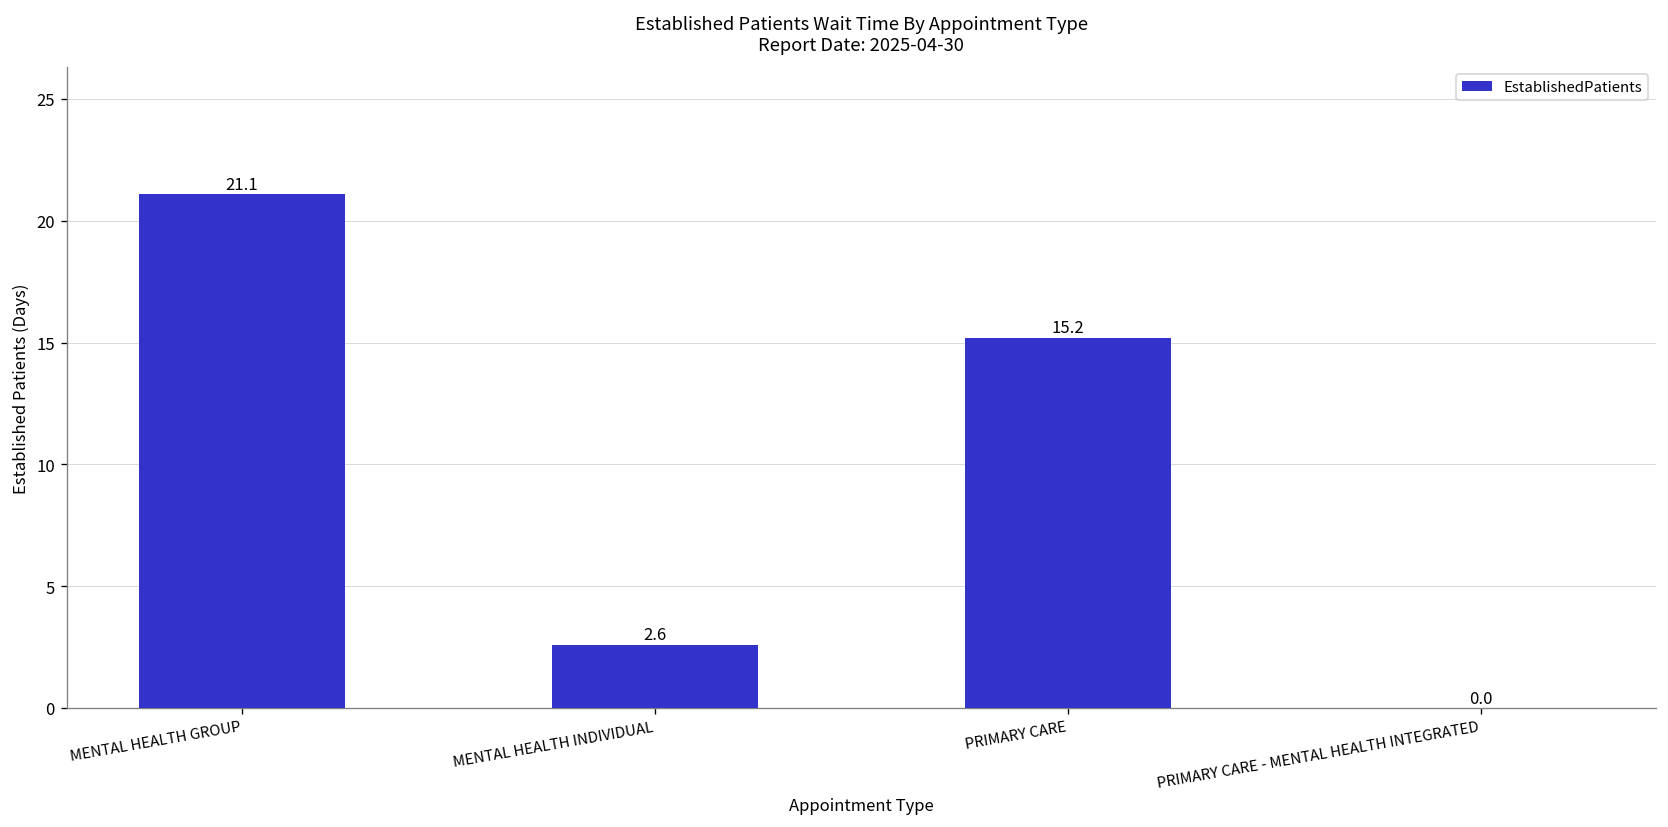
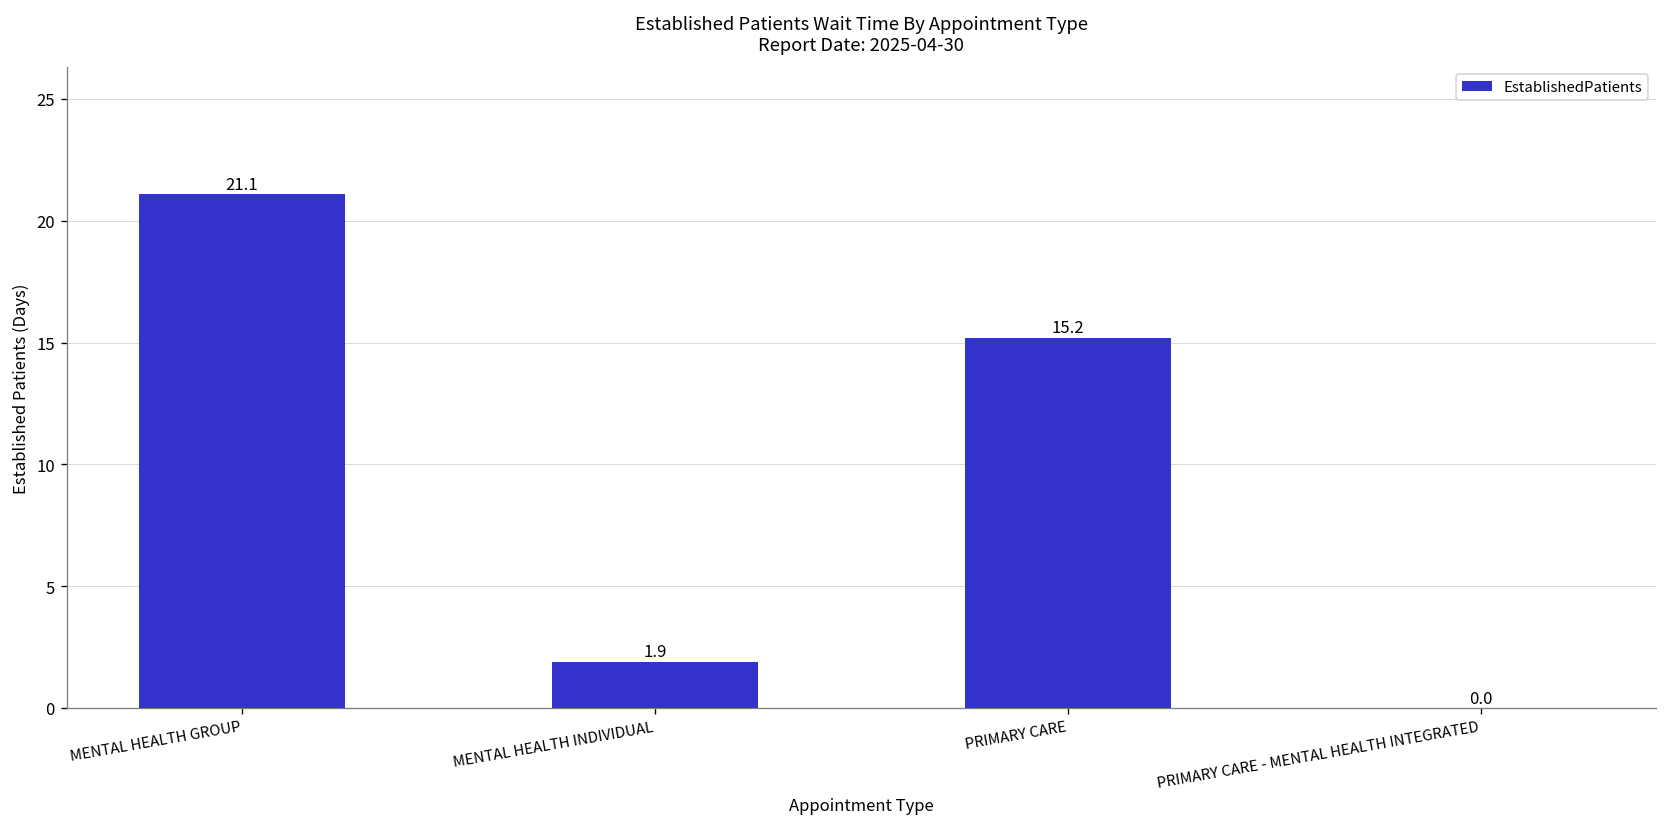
MENTAL HEALTH INDIVIDUAL: 2.6 -> 1.9
